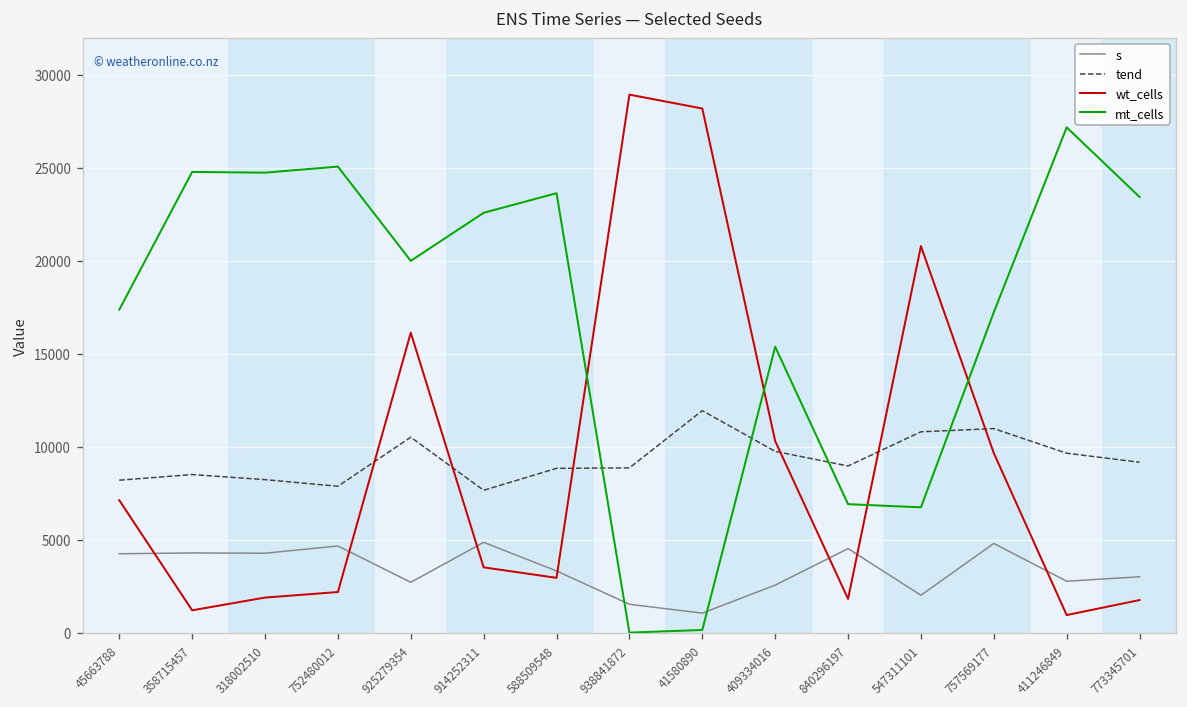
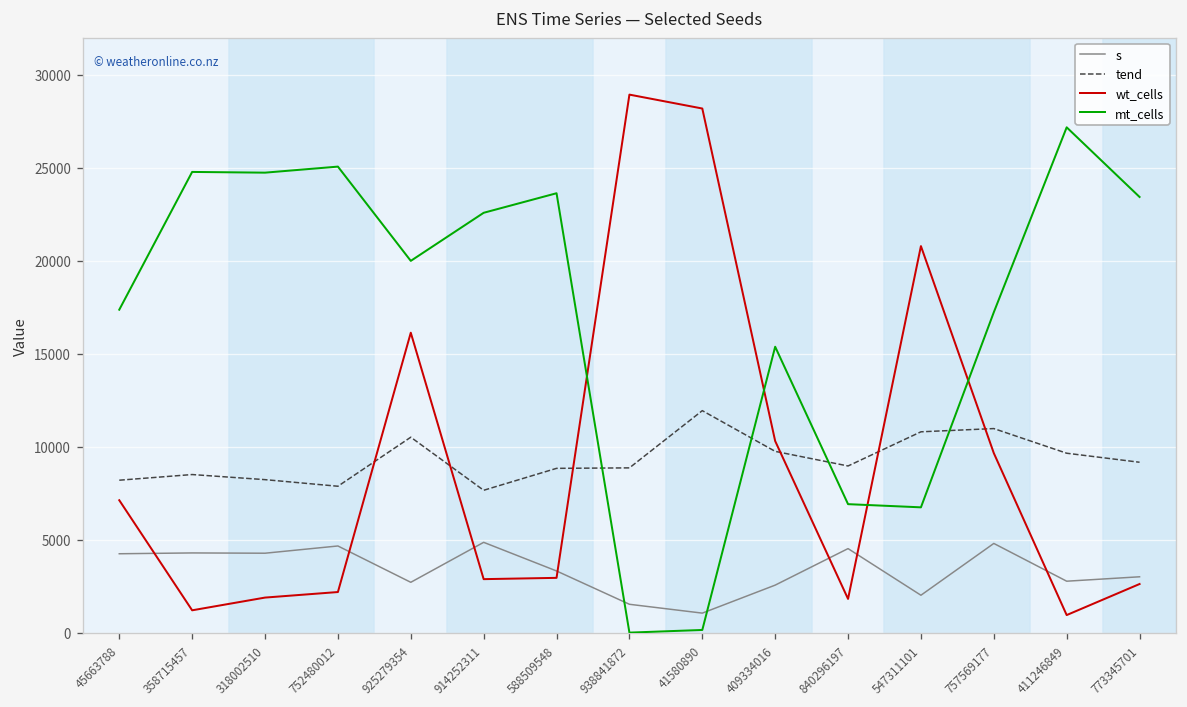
wt_cells, 914252311: 3500 -> 2900
wt_cells, 773345701: 1800 -> 2600
